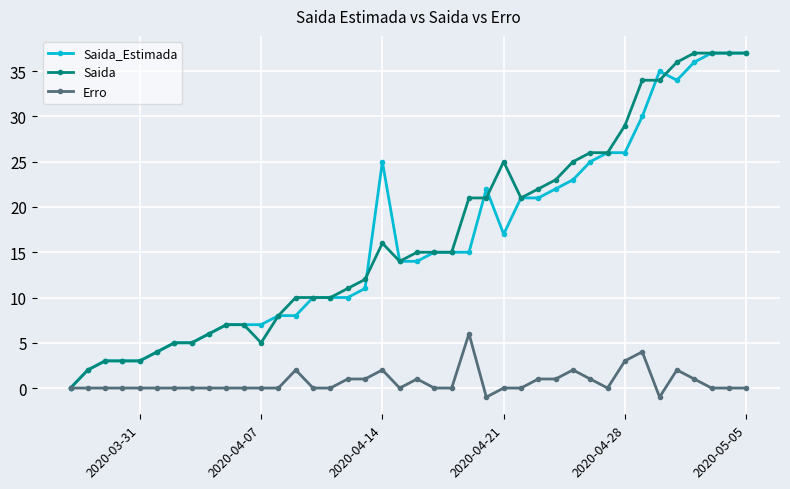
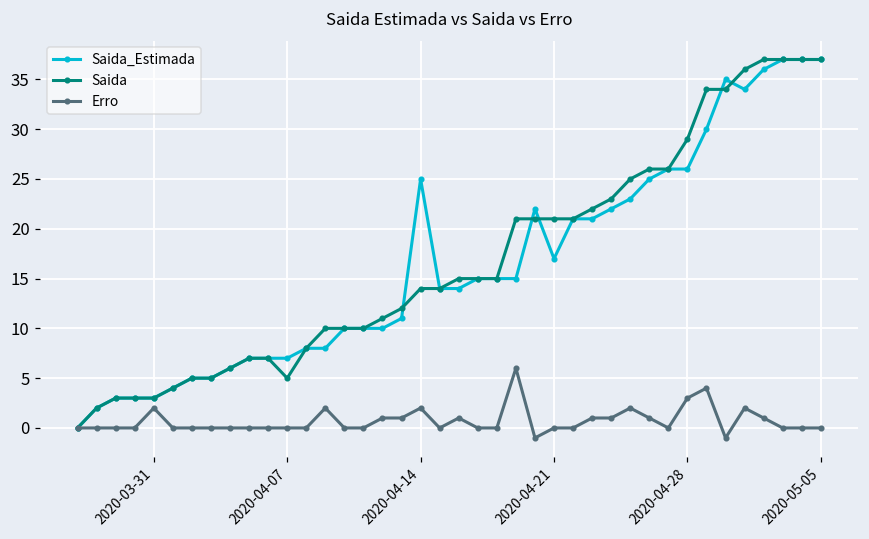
Erro, 2020-03-31: 0 -> 2
Saida, 2020-04-14: 16 -> 14
Saida, 2020-04-21: 25 -> 21
